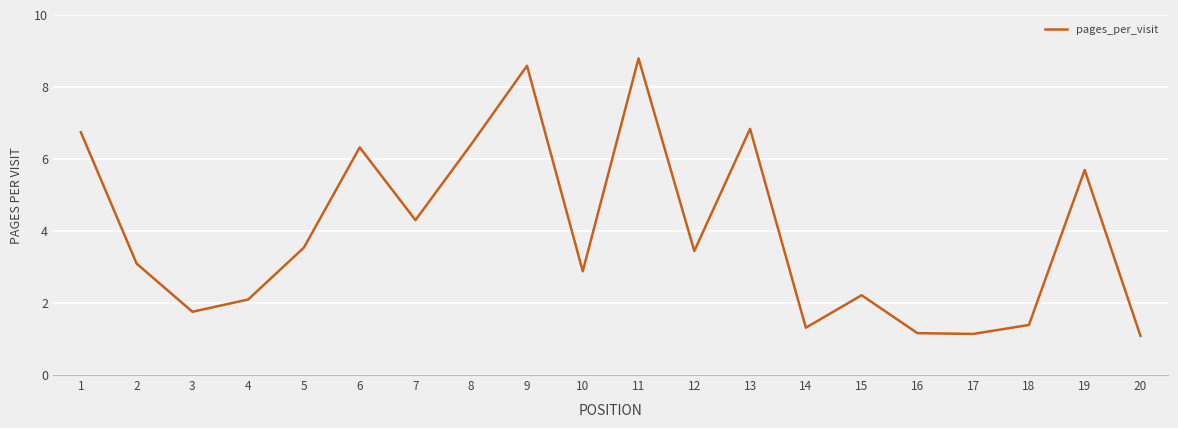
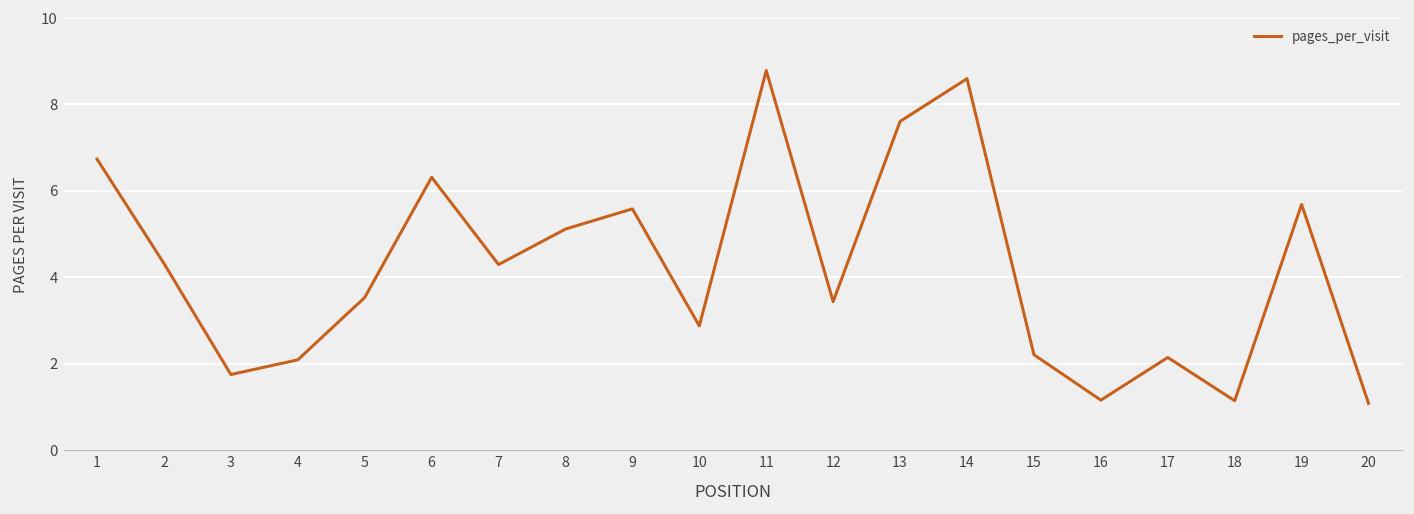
2: 3.1 -> 4.3
8: 6.4 -> 5.1
9: 8.6 -> 5.6
13: 6.8 -> 7.6
14: 1.3 -> 8.6
17: 1.1 -> 2.1
18: 1.4 -> 1.1
